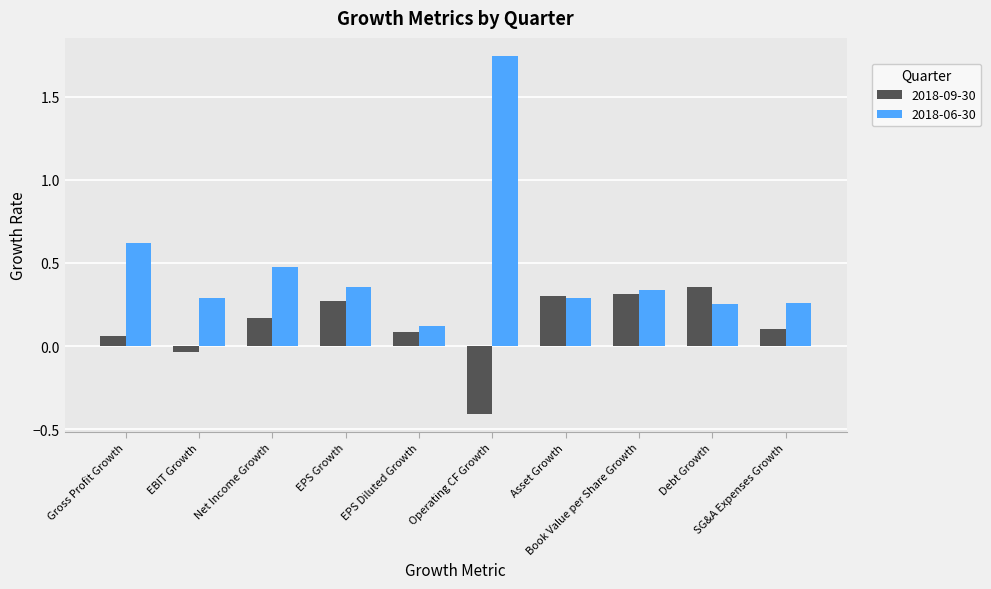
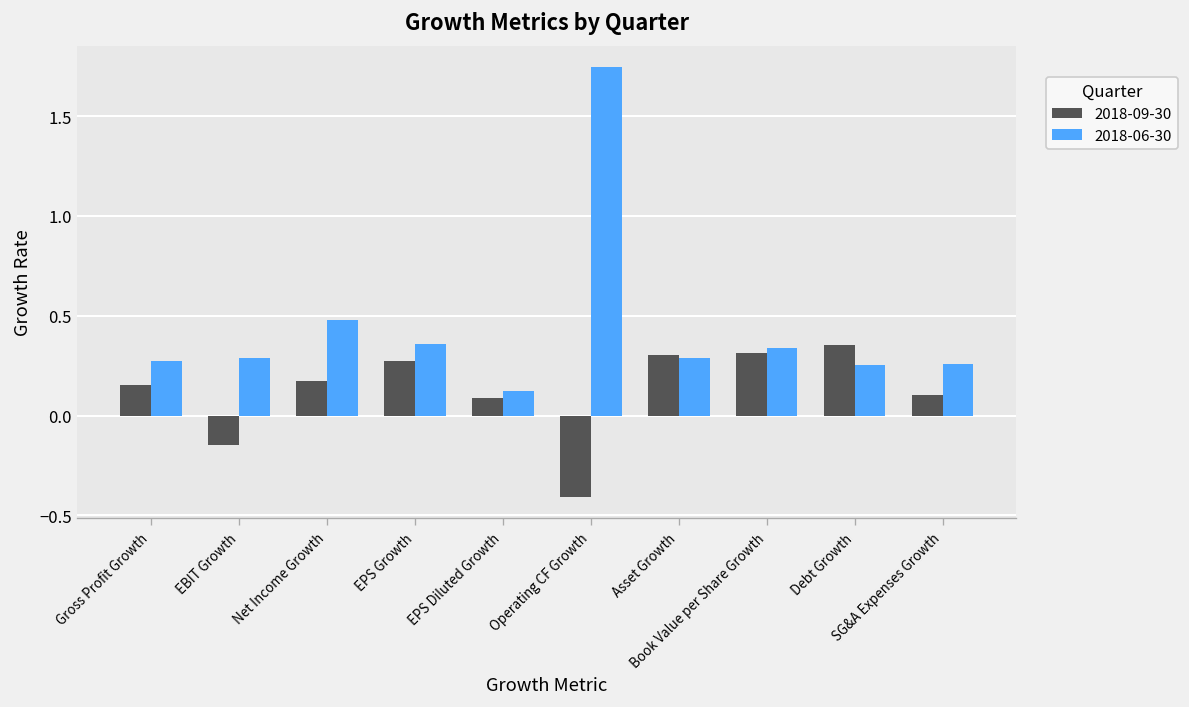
2018-09-30, Gross Profit Growth: 0.06 -> 0.16
2018-06-30, Gross Profit Growth: 0.62 -> 0.27
2018-09-30, EBIT Growth: -0.04 -> -0.15
